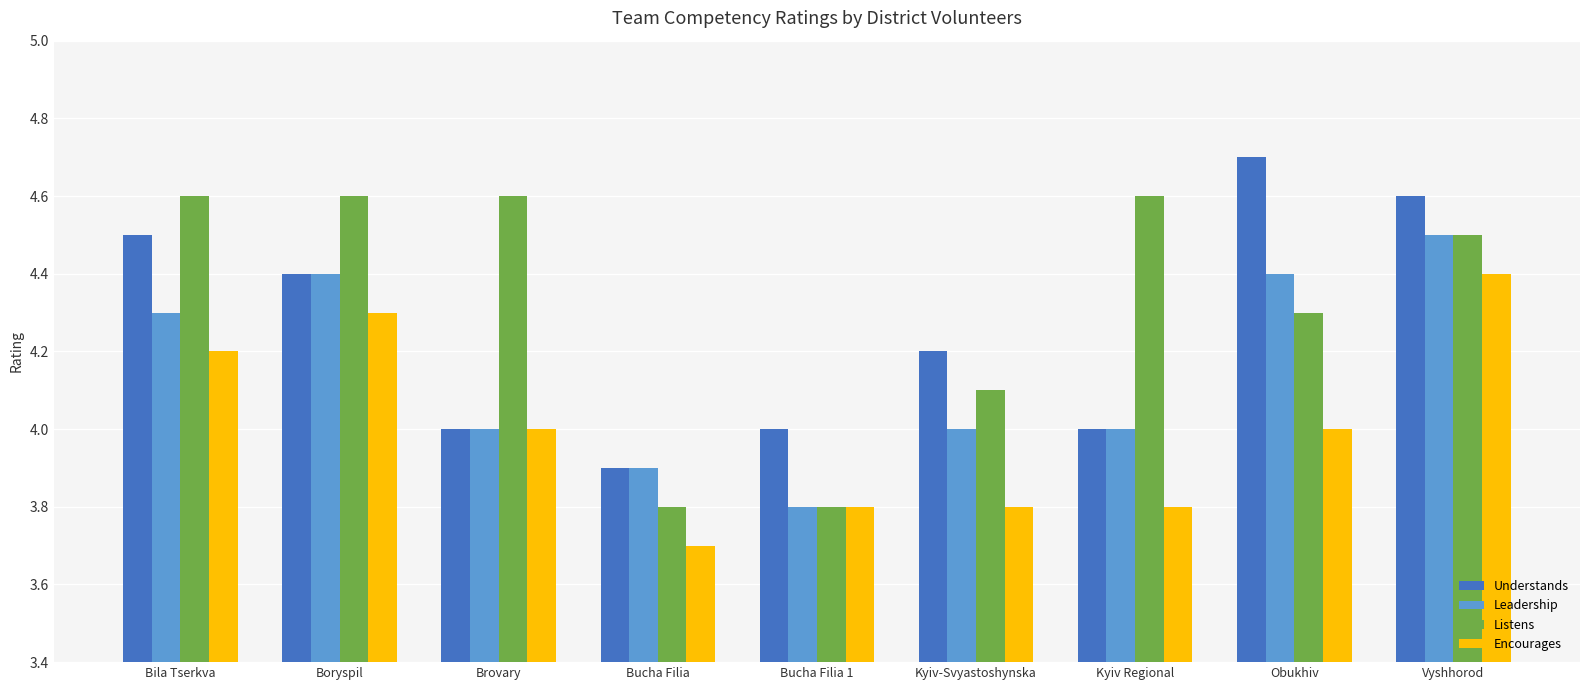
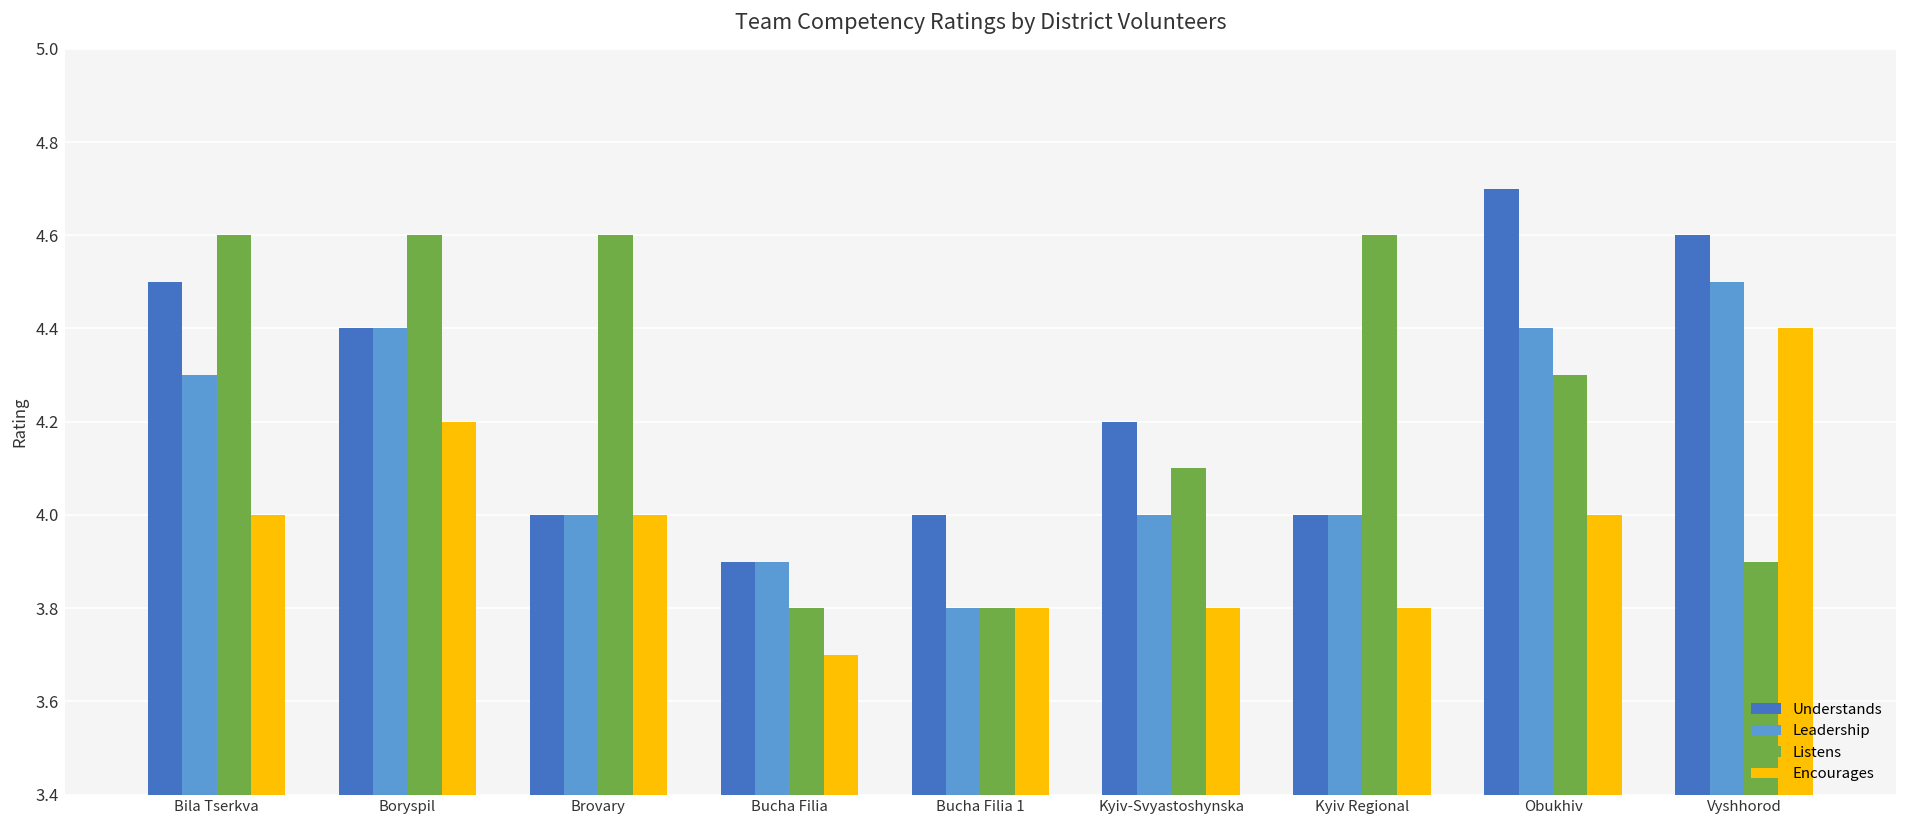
Encourages, Bila Tserkva: 4.2 -> 4.0
Encourages, Boryspil: 4.3 -> 4.2
Listens, Vyshhorod: 4.5 -> 3.9
